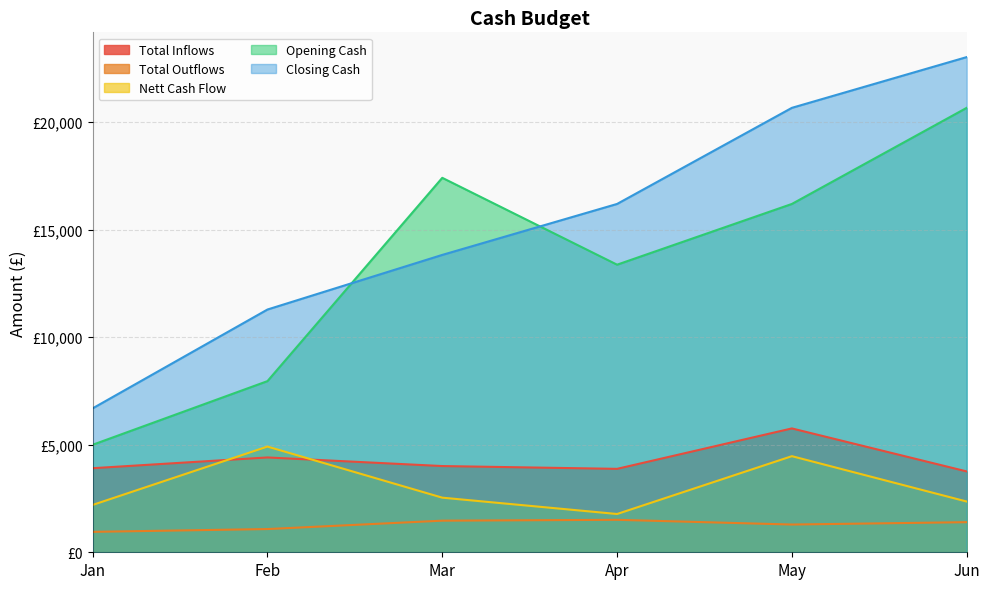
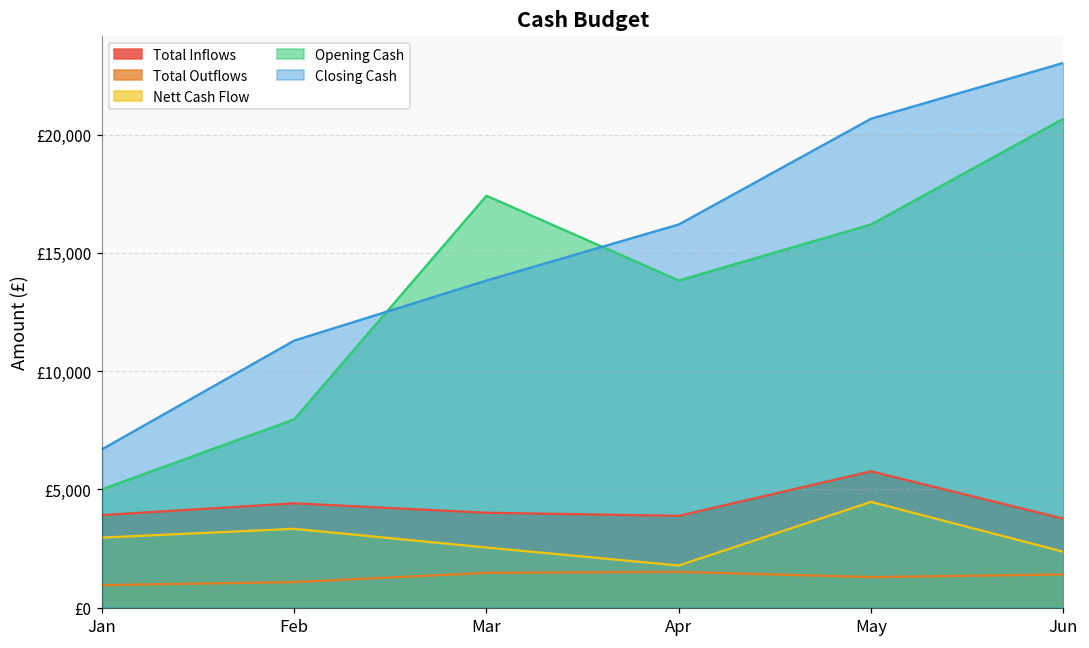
Nett Cash Flow, Jan: £2,200 -> £3,000
Nett Cash Flow, Feb: £4,900 -> £3,300
Opening Cash, Apr: £13,400 -> £13,800
